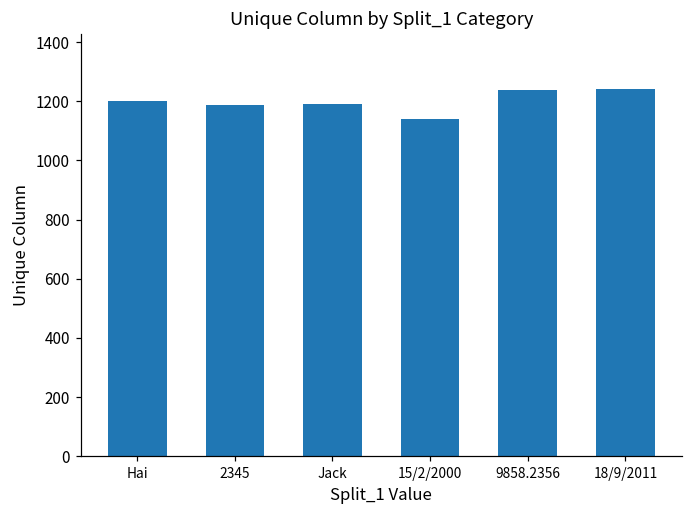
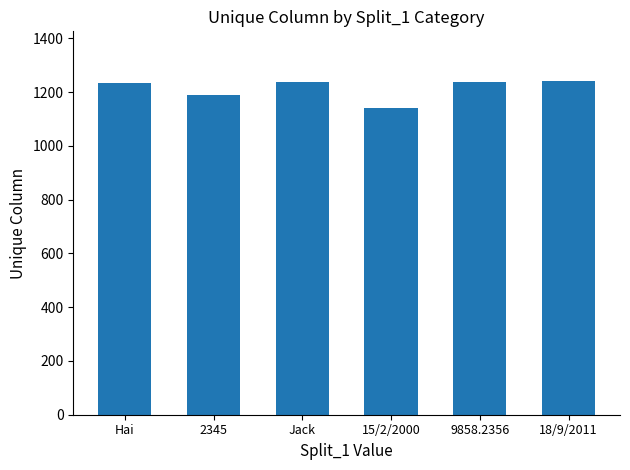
Hai: 1200 -> 1240
Jack: 1190 -> 1240
